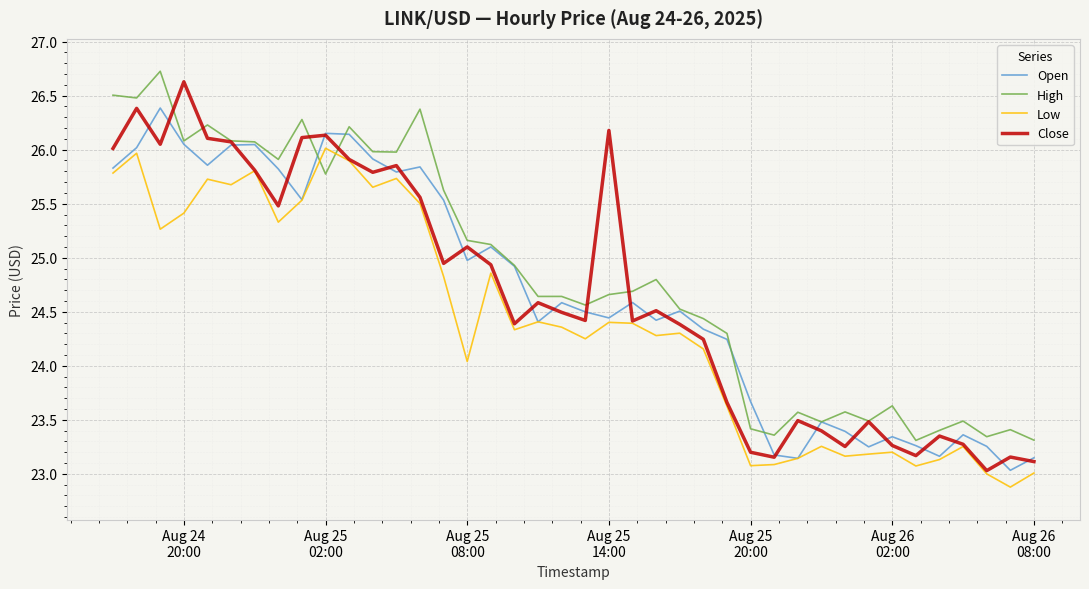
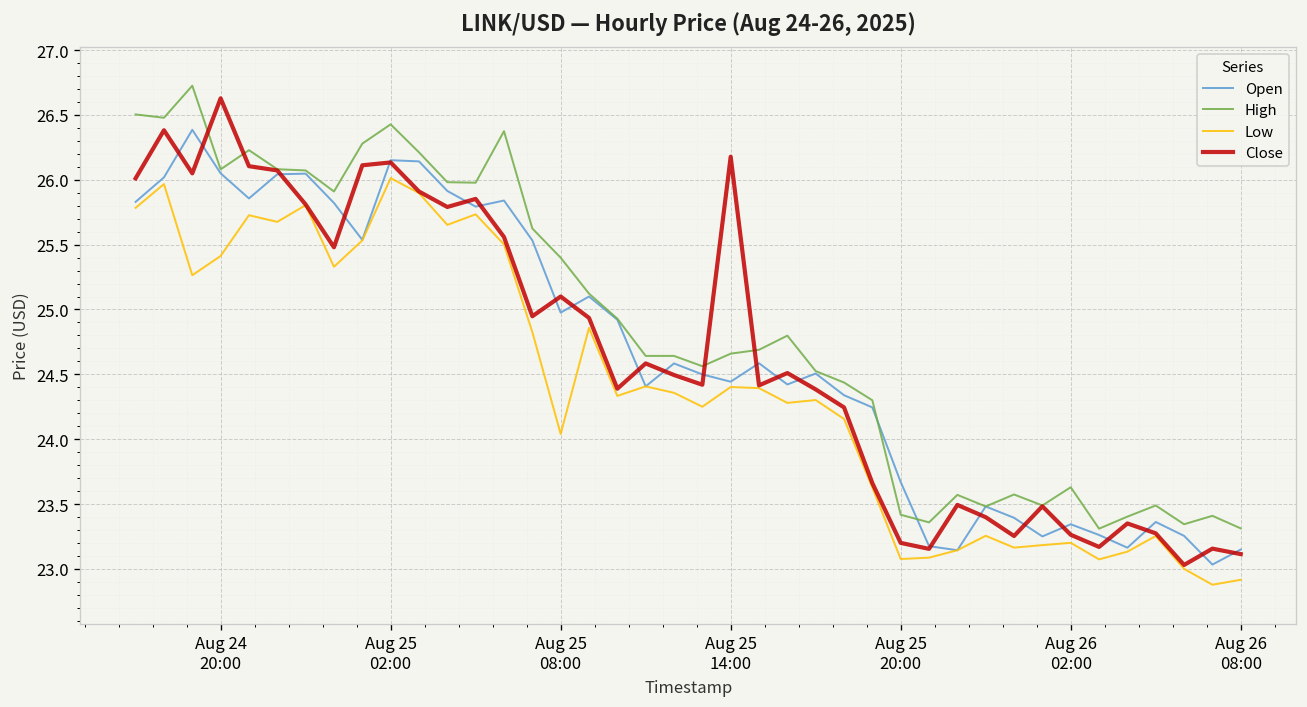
High, Aug 25 02:00: 25.77 -> 26.43
High, Aug 25 08:00: 25.16 -> 25.40
Low, Aug 26 08:00: 23.01 -> 22.92
